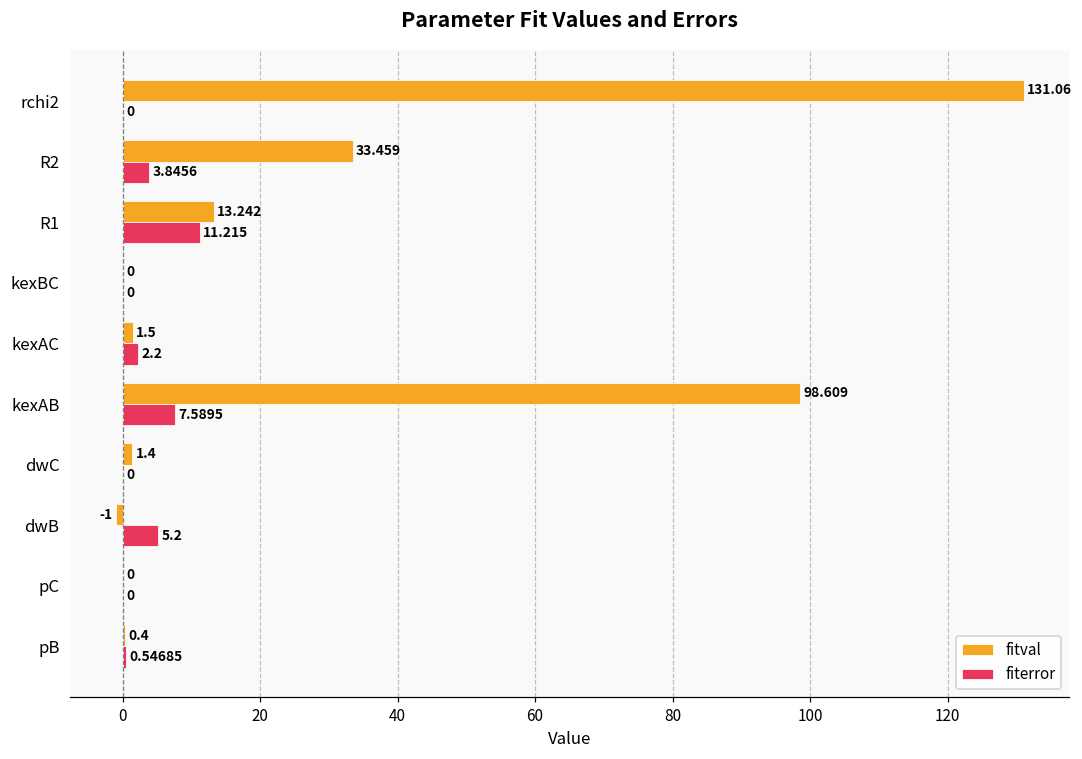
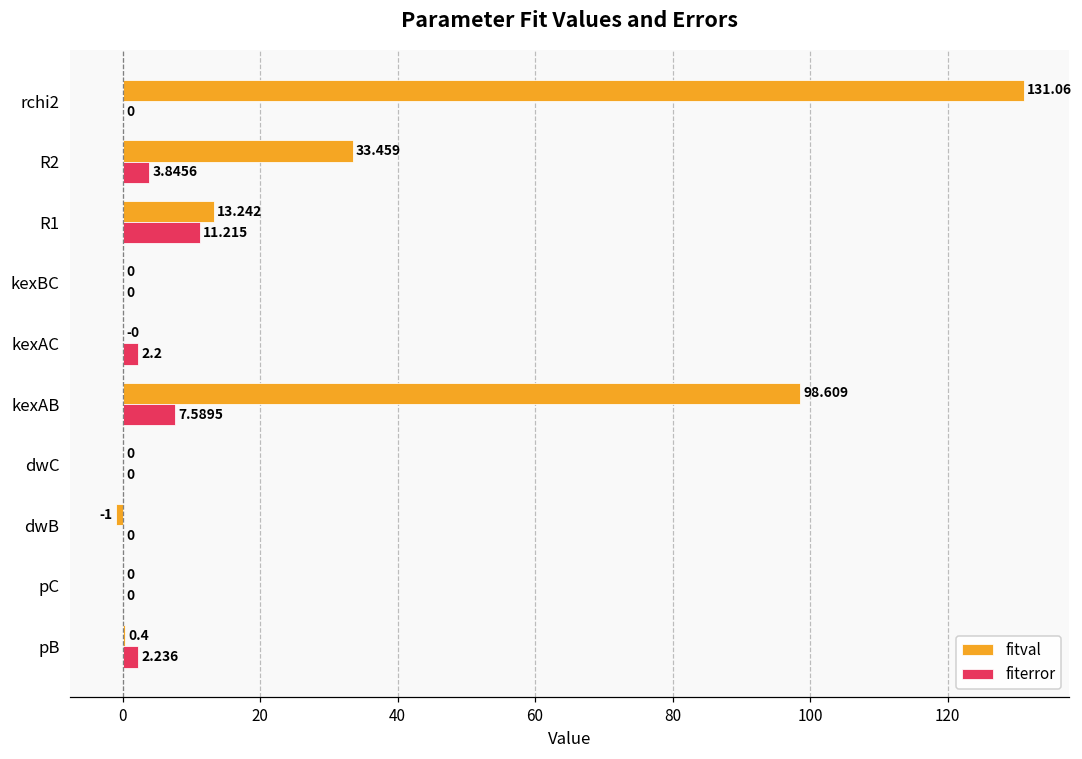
fitval, kexAC: 1.5 -> -0
fitval, dwC: 1.4 -> 0
fiterror, dwB: 5.2 -> 0
fiterror, pB: 0.54685 -> 2.236
